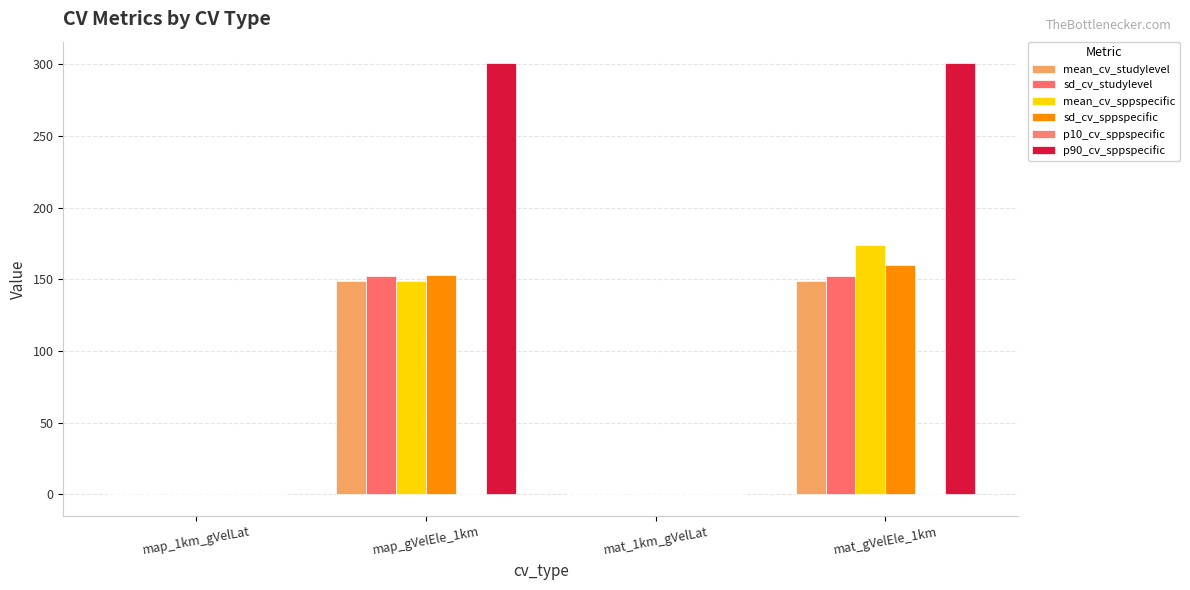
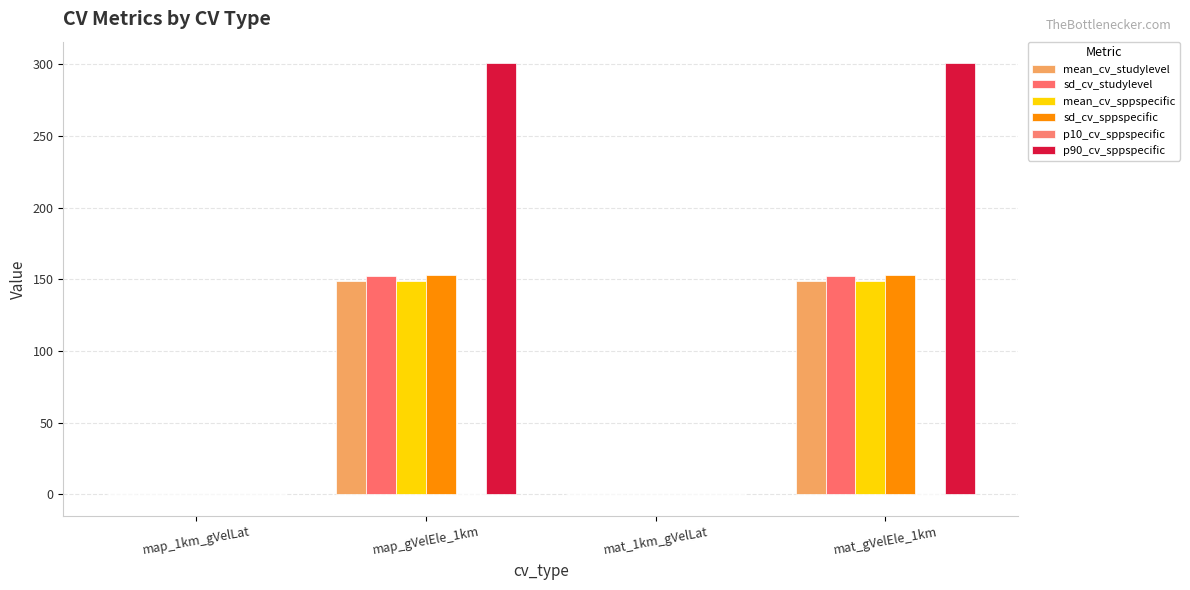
mean_cv_sppspecific, mat_gVelEle_1km: 174 -> 149
sd_cv_sppspecific, mat_gVelEle_1km: 160 -> 153
